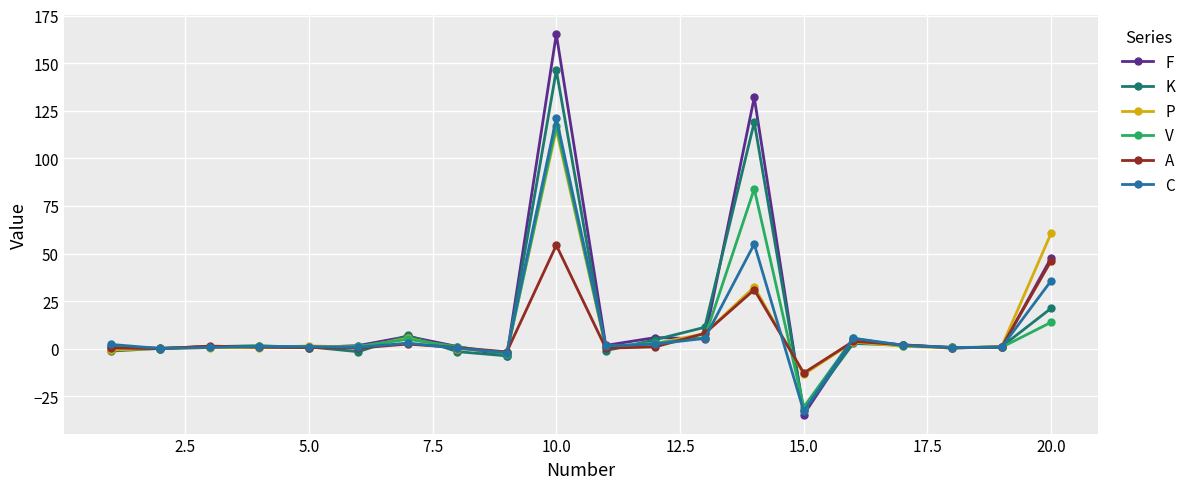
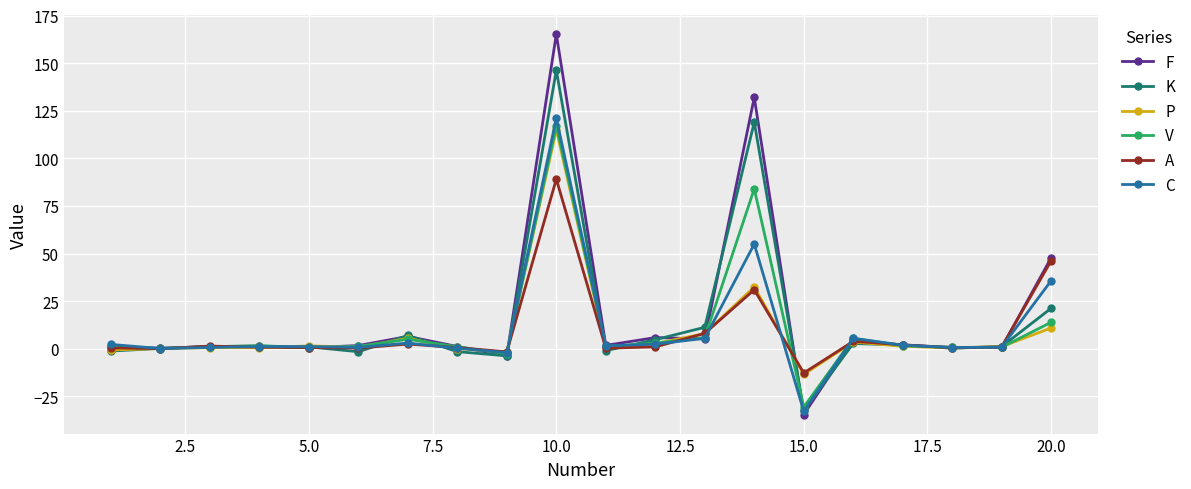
A, 10.0: 54 -> 89
P, 20.0: 61 -> 11
